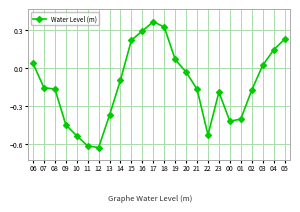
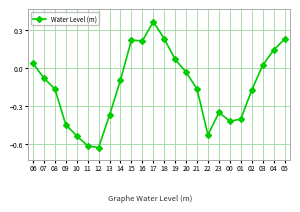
07: -0.16 -> -0.08
16: 0.29 -> 0.21
18: 0.32 -> 0.23
23: -0.19 -> -0.35
